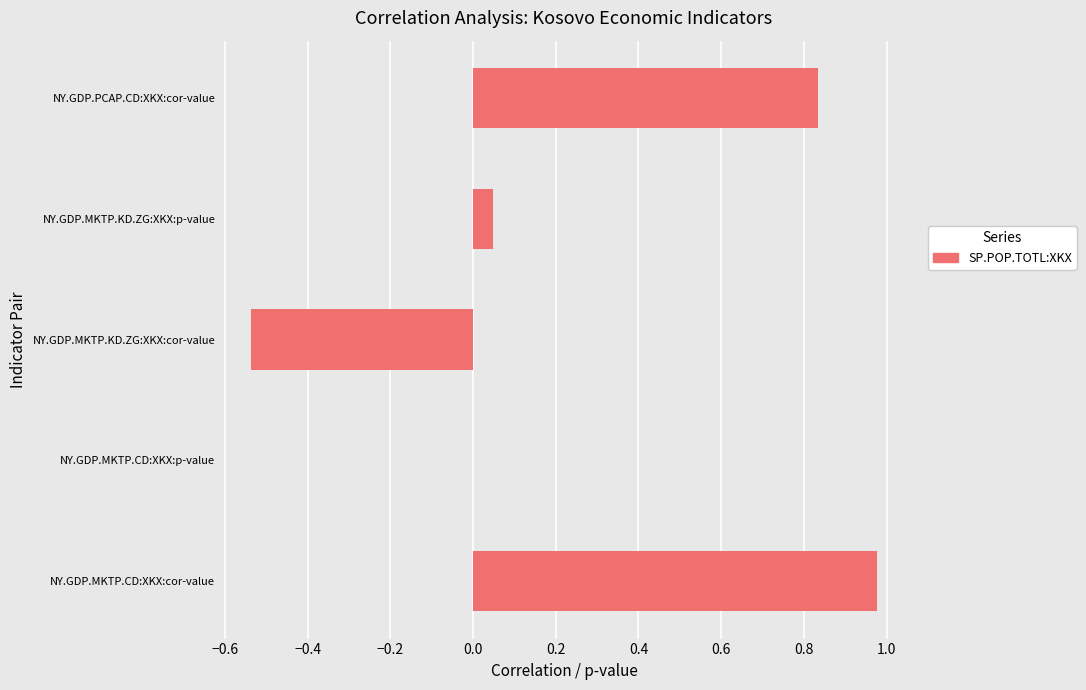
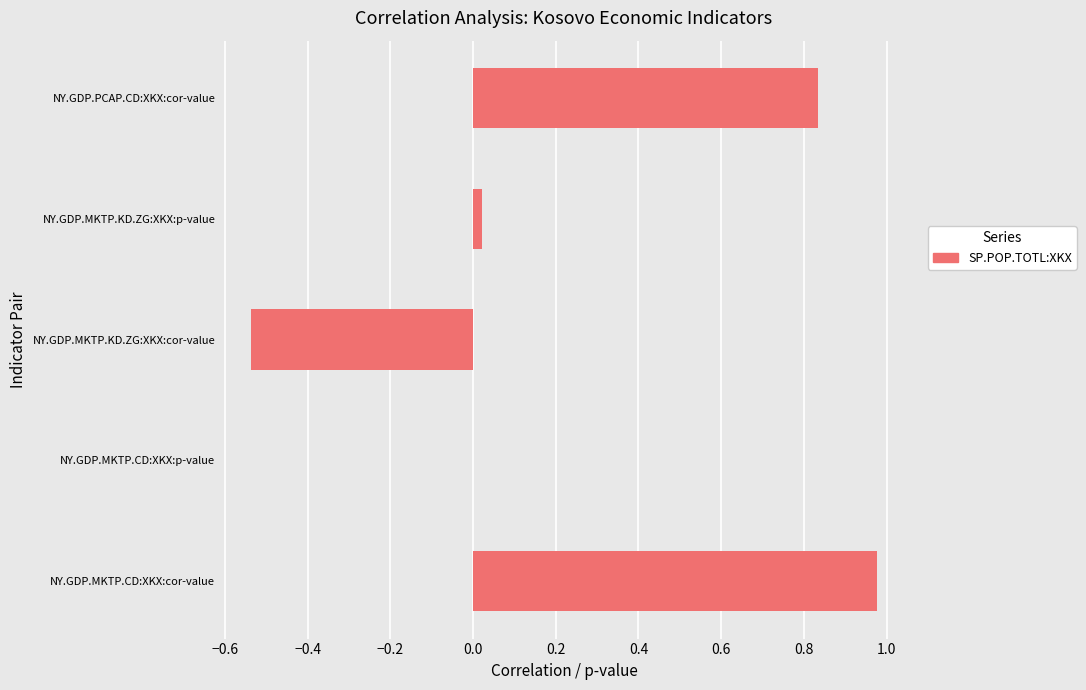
NY.GDP.MKTP.KD.ZG:XKX:p-value: 0.05 -> 0.02
